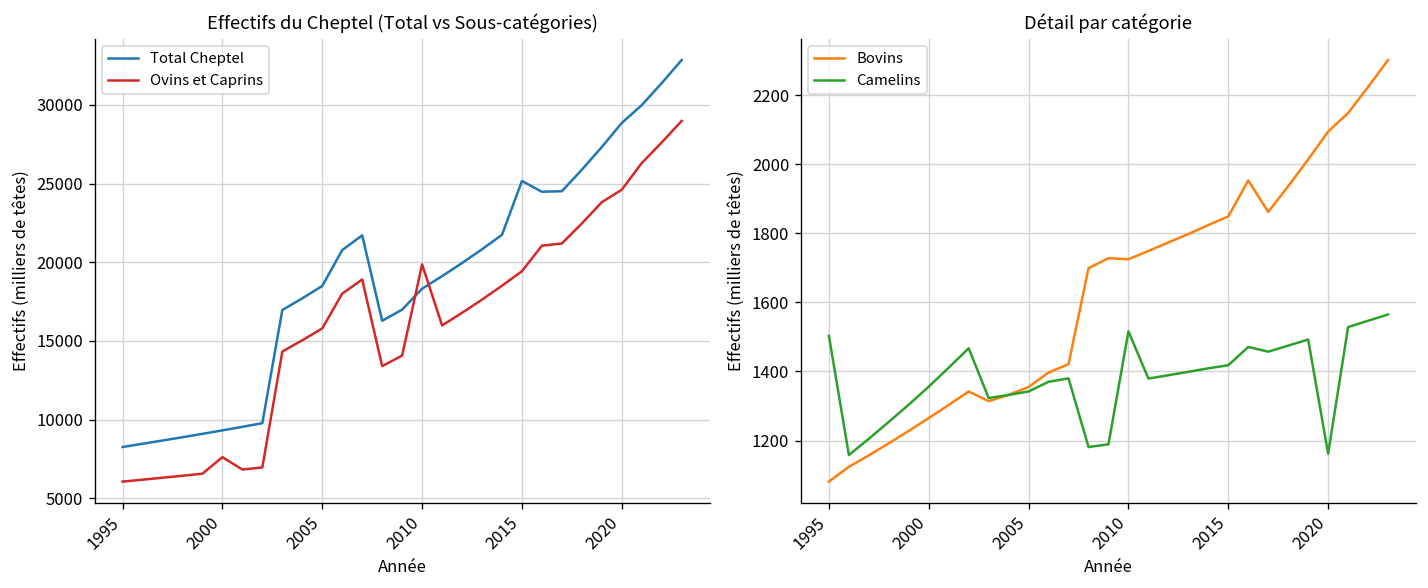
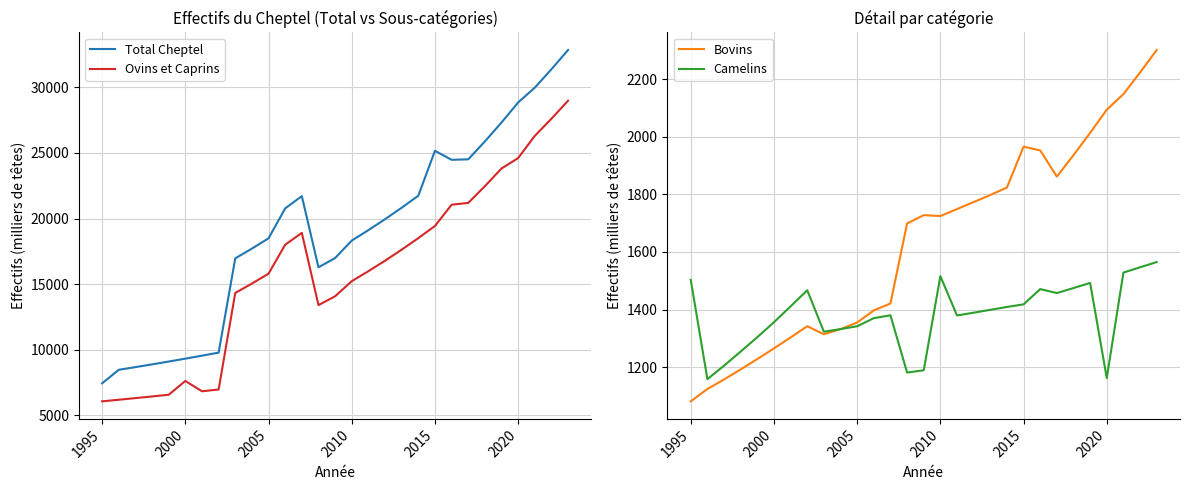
Effectifs du Cheptel (Total vs Sous-catégories), Total Cheptel, 1995: 8300 -> 7400
Effectifs du Cheptel (Total vs Sous-catégories), Ovins et Caprins, 2010: 19900 -> 15200
Détail par catégorie, Bovins, 2015: 1850 -> 1970
